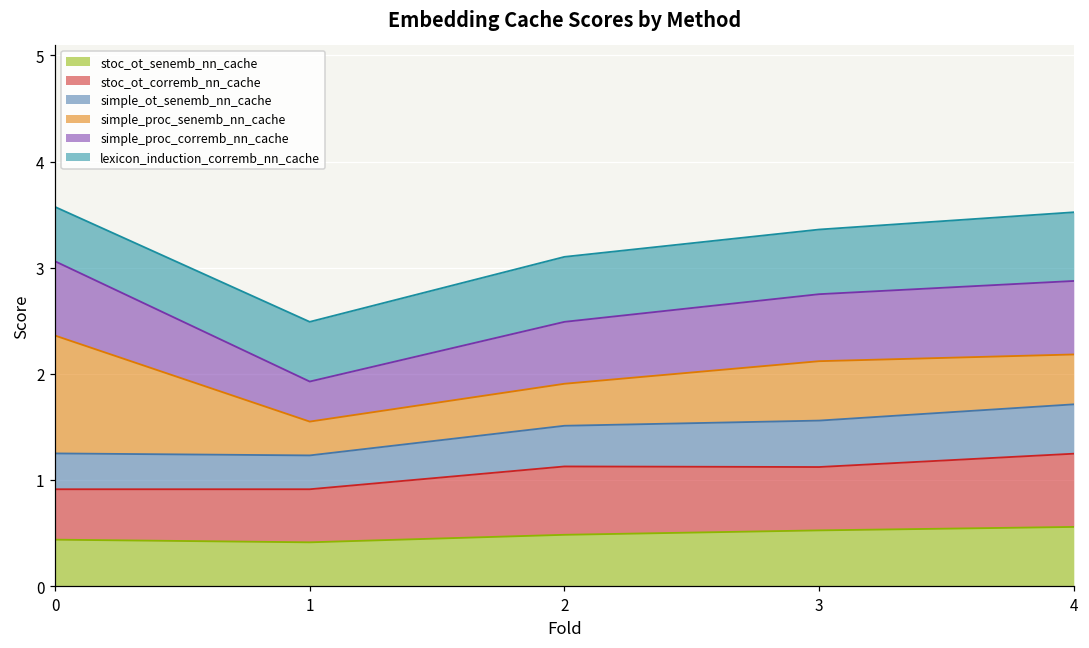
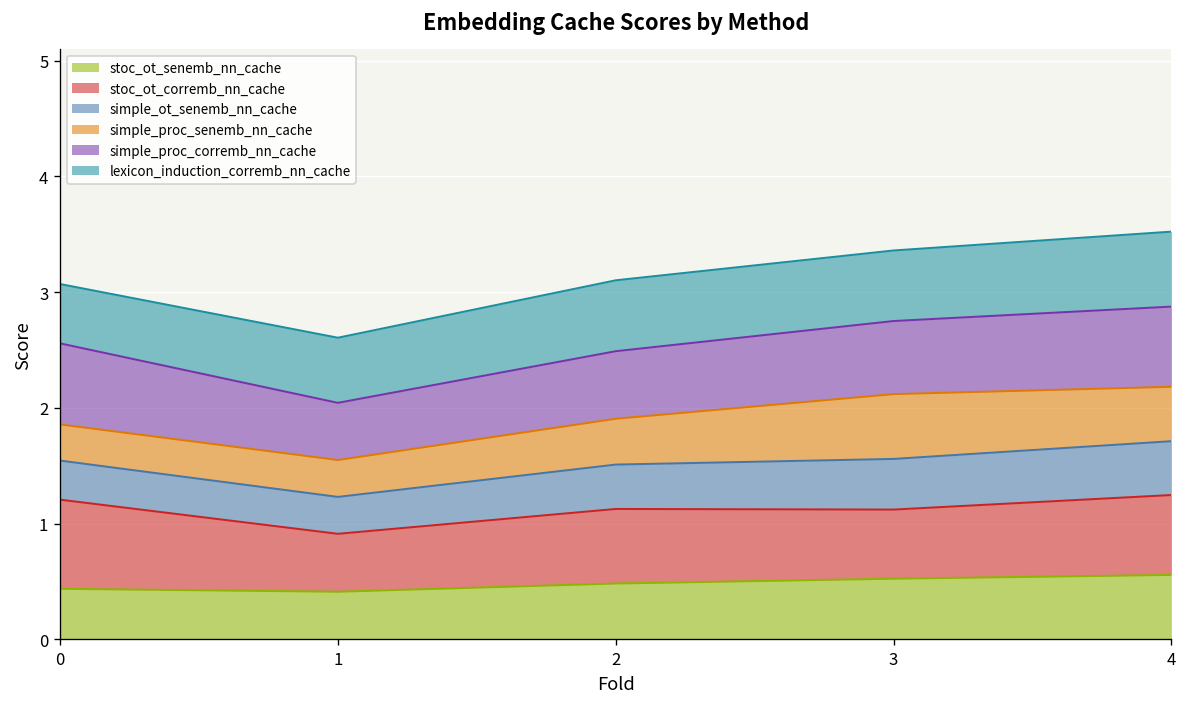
stoc_ot_corremb_nn_cache, 0: 0.5 -> 0.8
simple_proc_senemb_nn_cache, 0: 1.1 -> 0.3
simple_proc_corremb_nn_cache, 1: 0.4 -> 0.5
